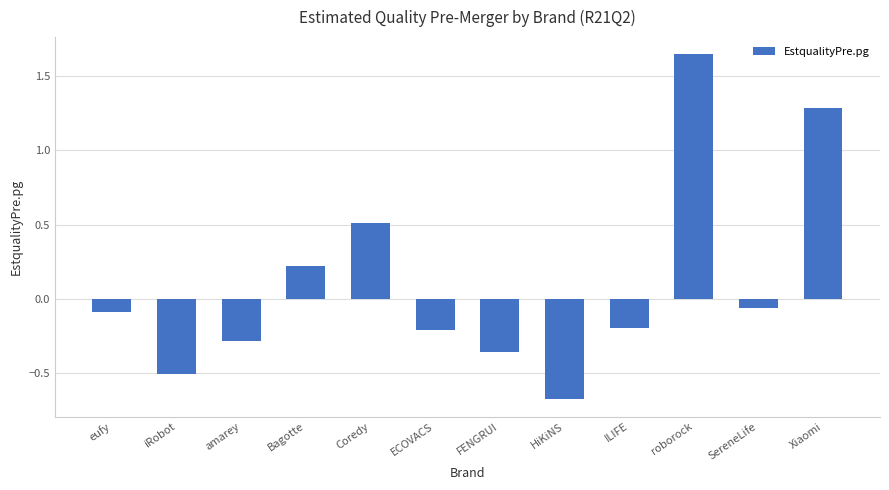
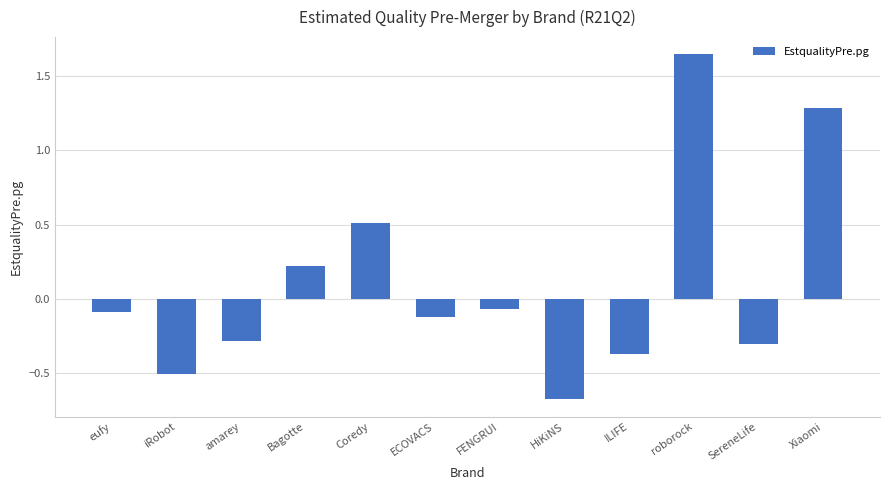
ECOVACS: -0.21 -> -0.12
FENGRUI: -0.36 -> -0.07
ILIFE: -0.20 -> -0.37
SereneLife: -0.07 -> -0.30
